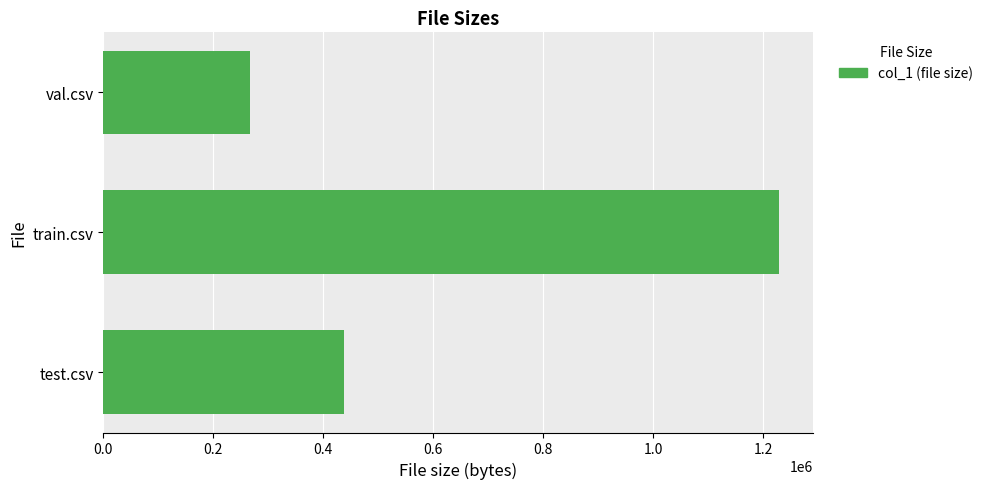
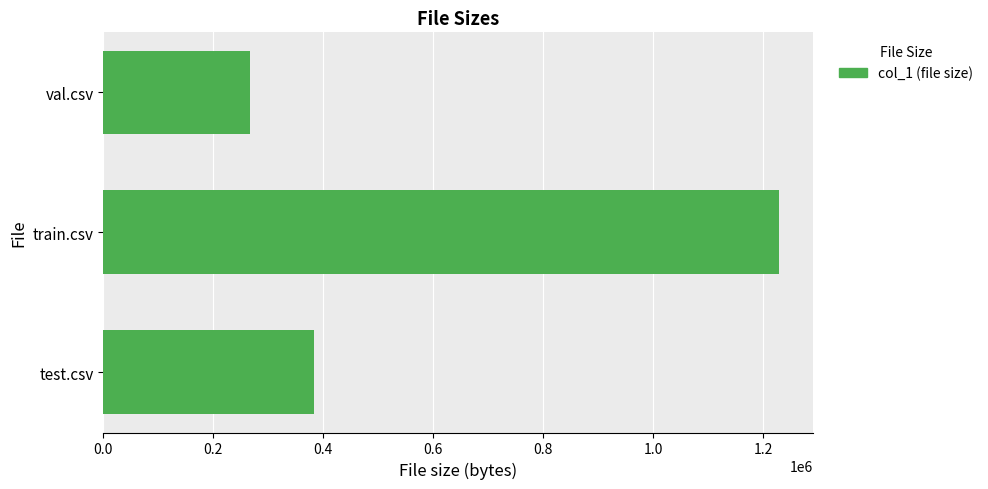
test.csv: 440000 -> 380000
